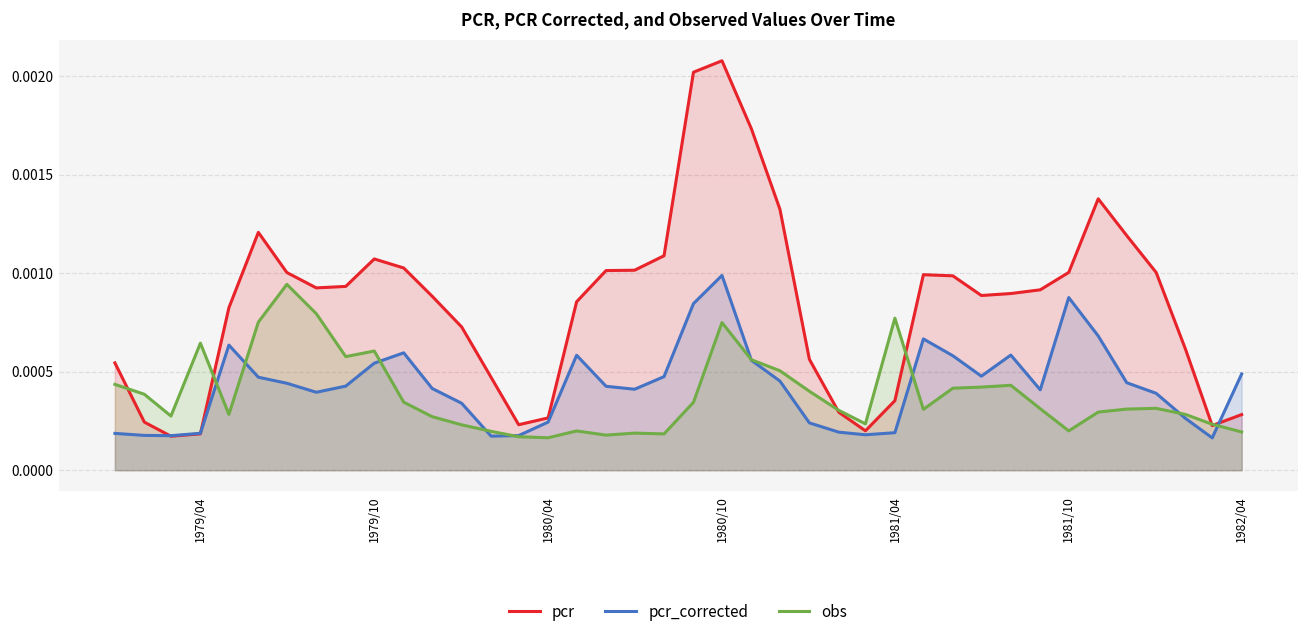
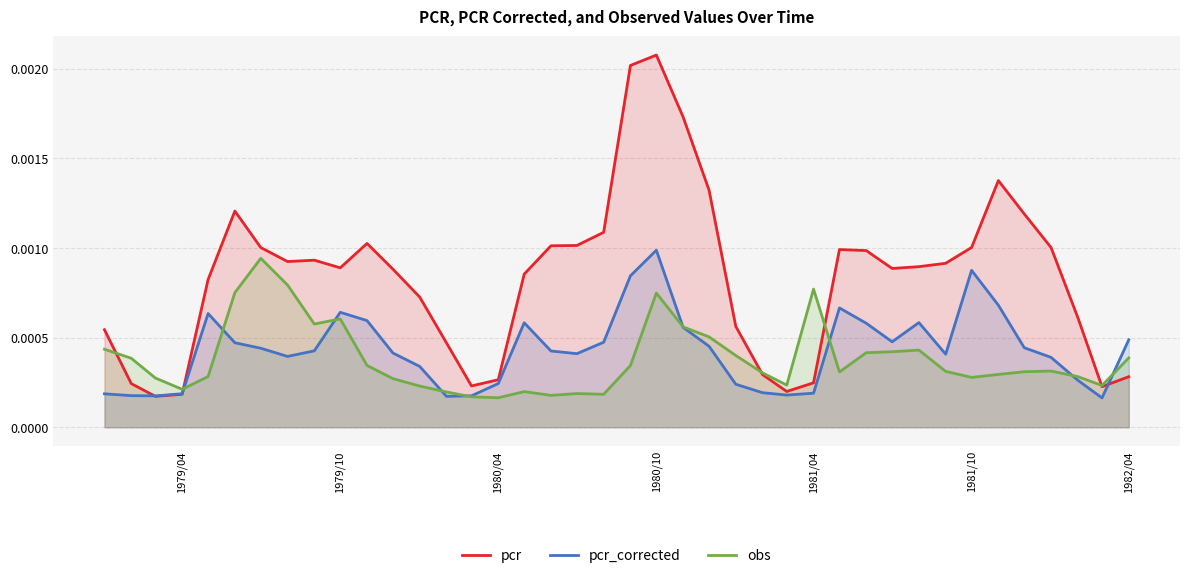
obs, 1979/04: 0.00064 -> 0.00021
pcr, 1979/10: 0.00107 -> 0.00089
pcr_corrected, 1979/10: 0.00054 -> 0.00064
pcr, 1981/04: 0.00035 -> 0.00025
obs, 1981/10: 0.00020 -> 0.00028
obs, 1982/04: 0.00019 -> 0.00039
